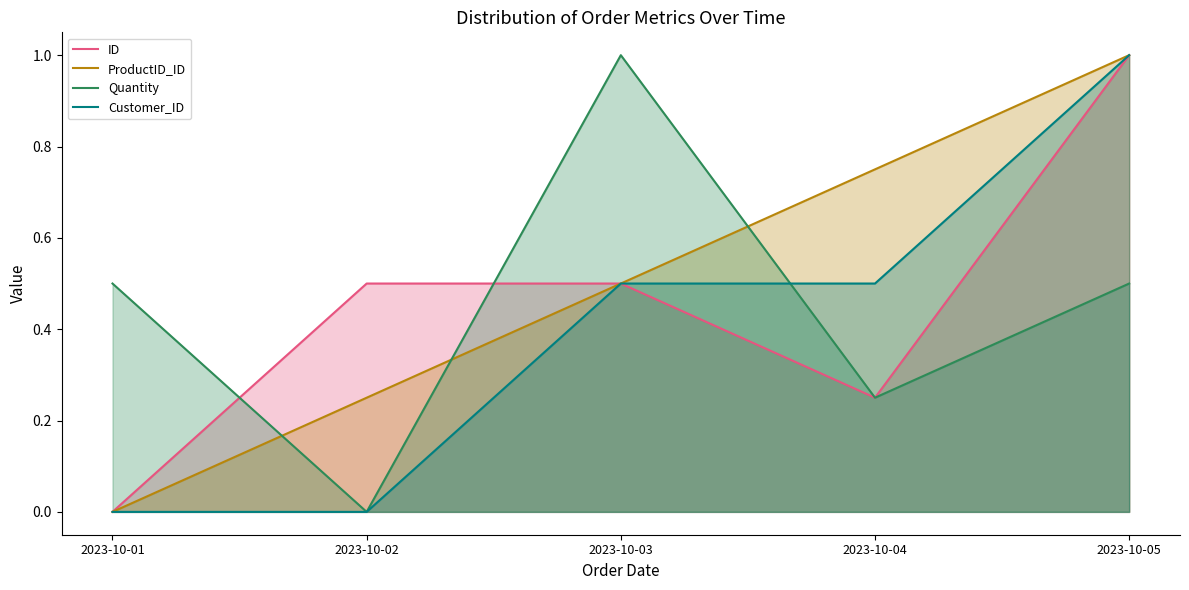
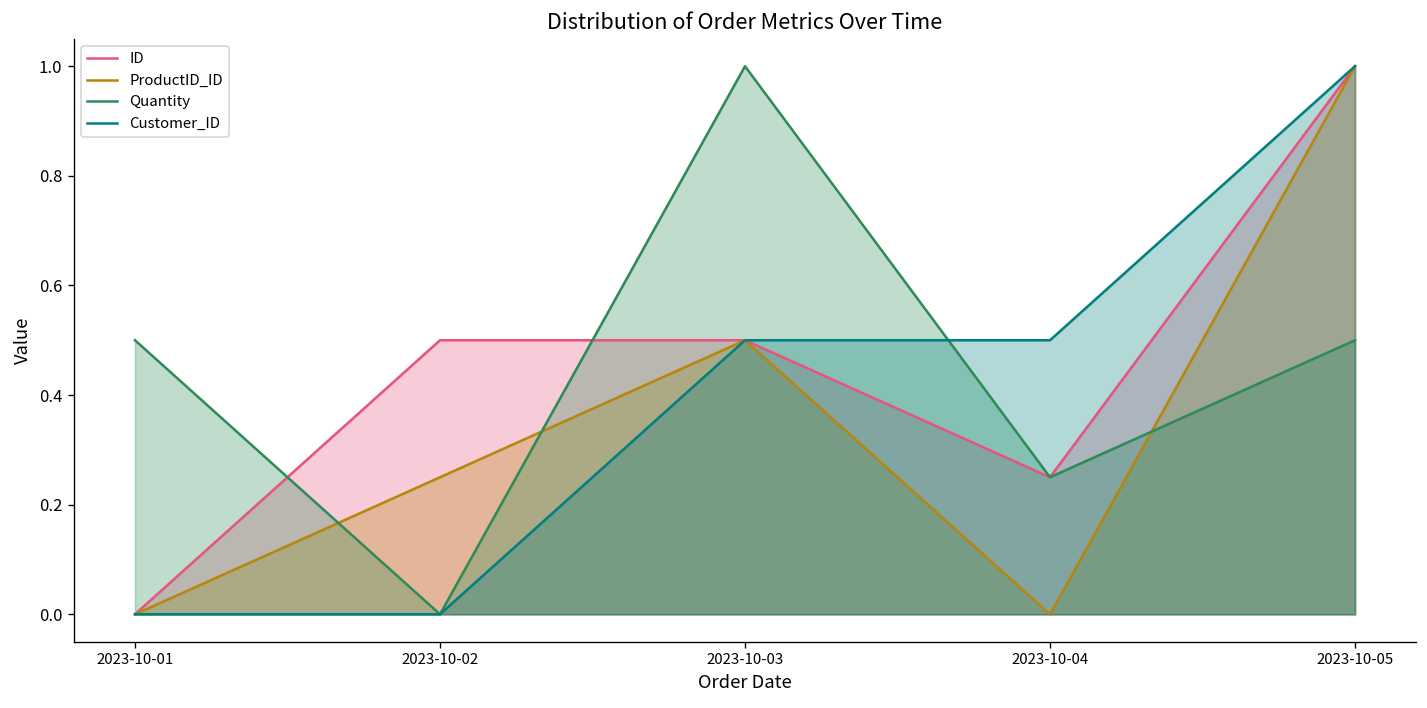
ProductID_ID, 2023-10-04: 0.75 -> 0.00
